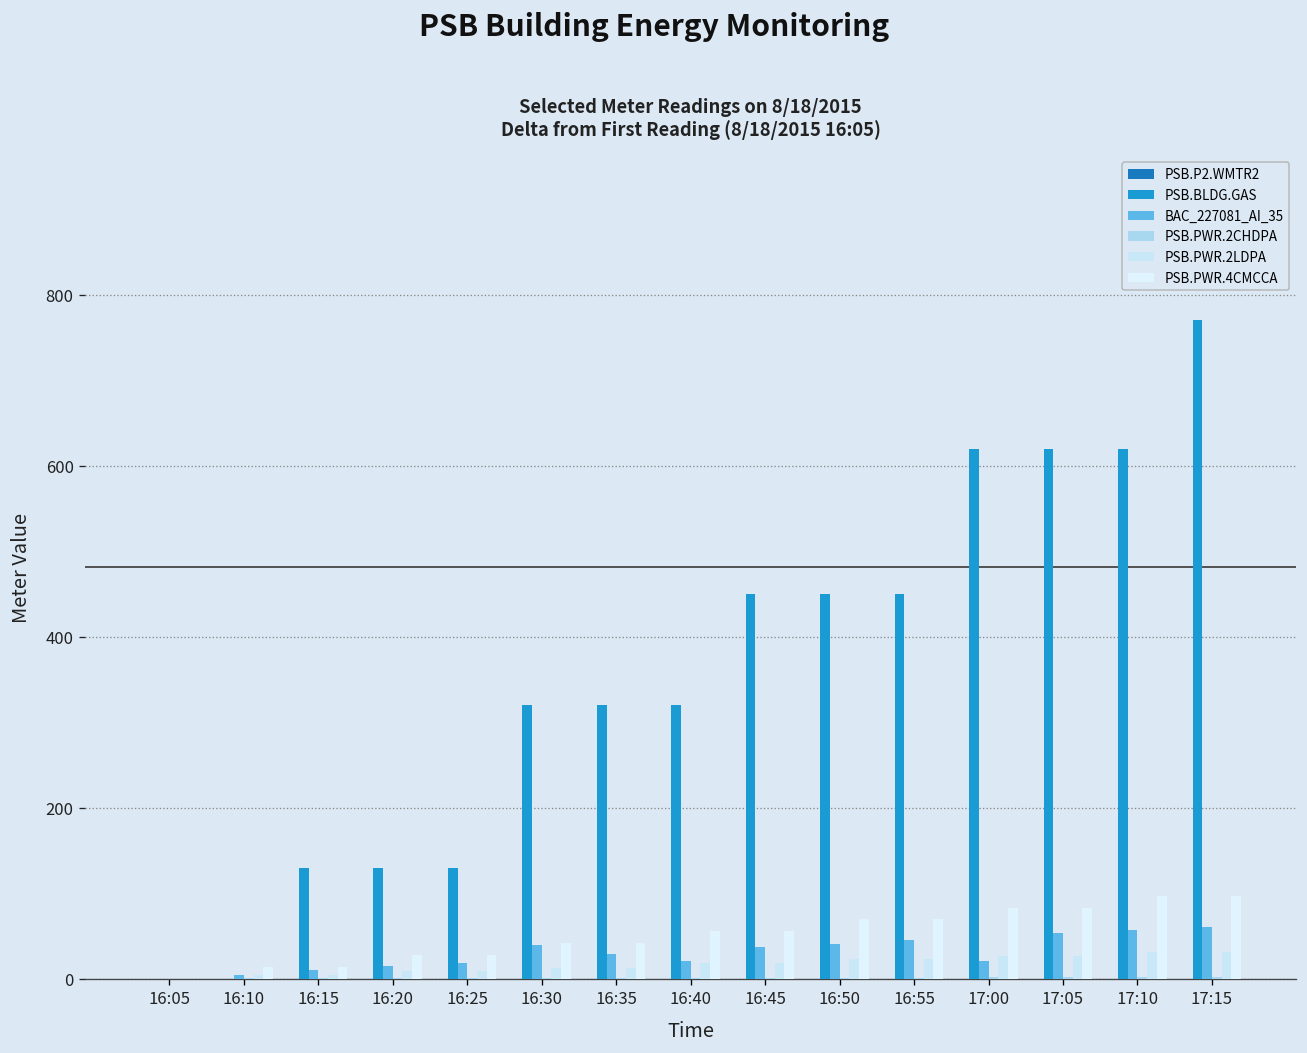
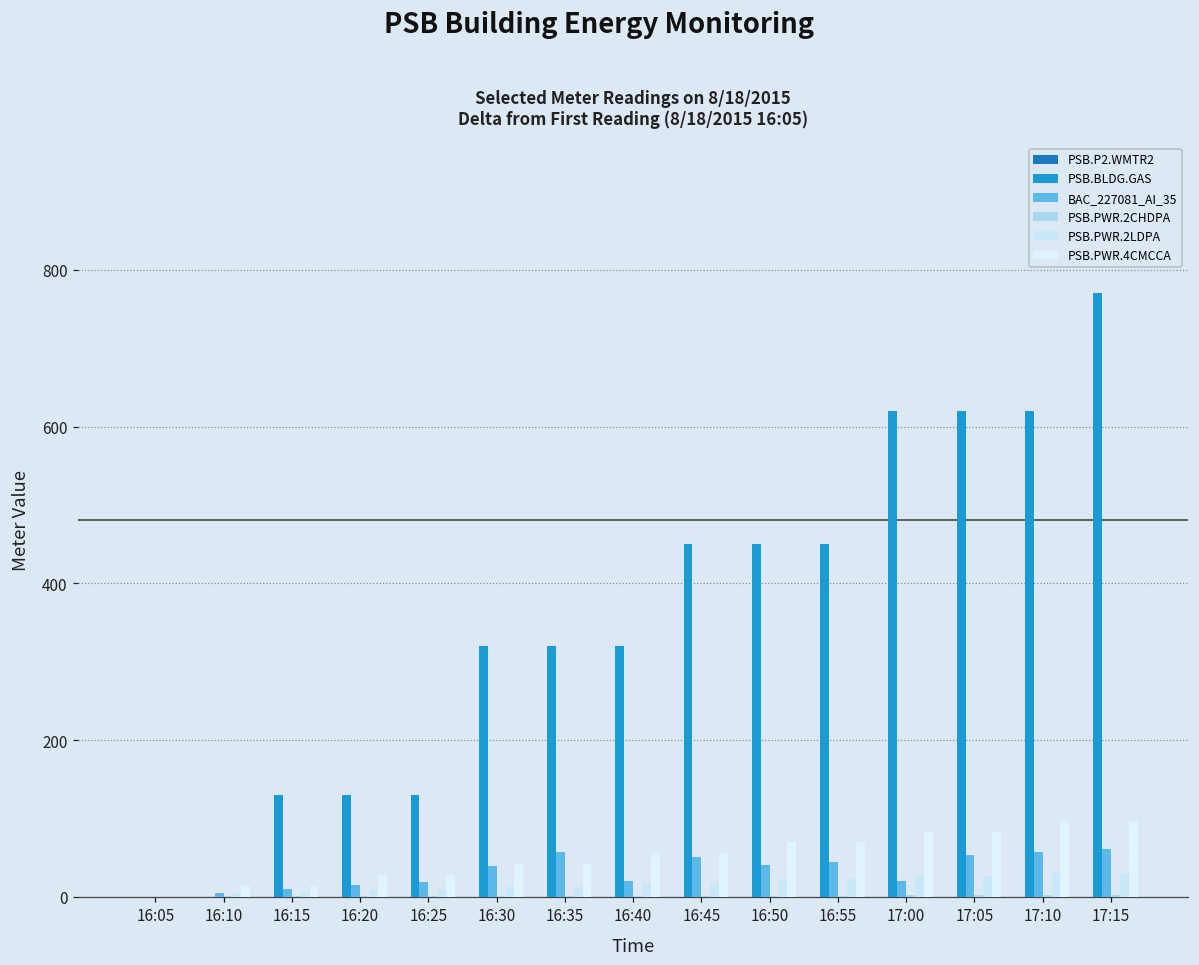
BAC_227081_AI_35, 16:35: 30 -> 60
BAC_227081_AI_35, 16:45: 40 -> 50
